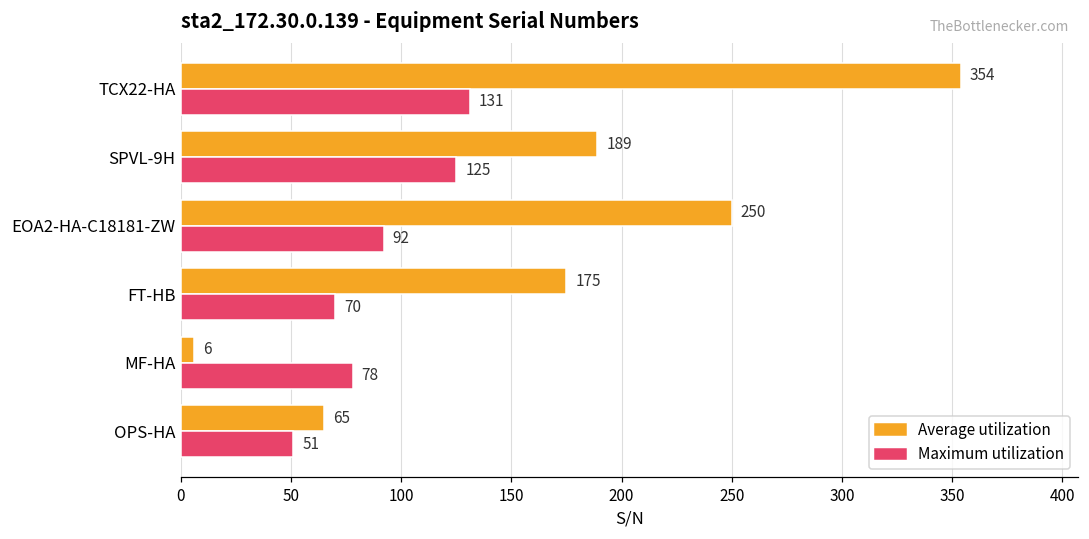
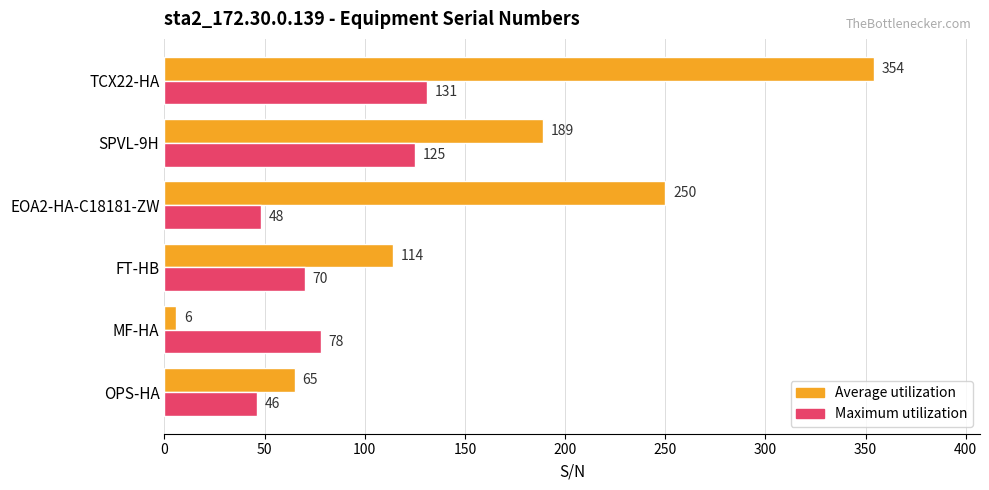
Maximum utilization, EOA2-HA-C18181-ZW: 92 -> 48
Average utilization, FT-HB: 175 -> 114
Maximum utilization, OPS-HA: 51 -> 46
